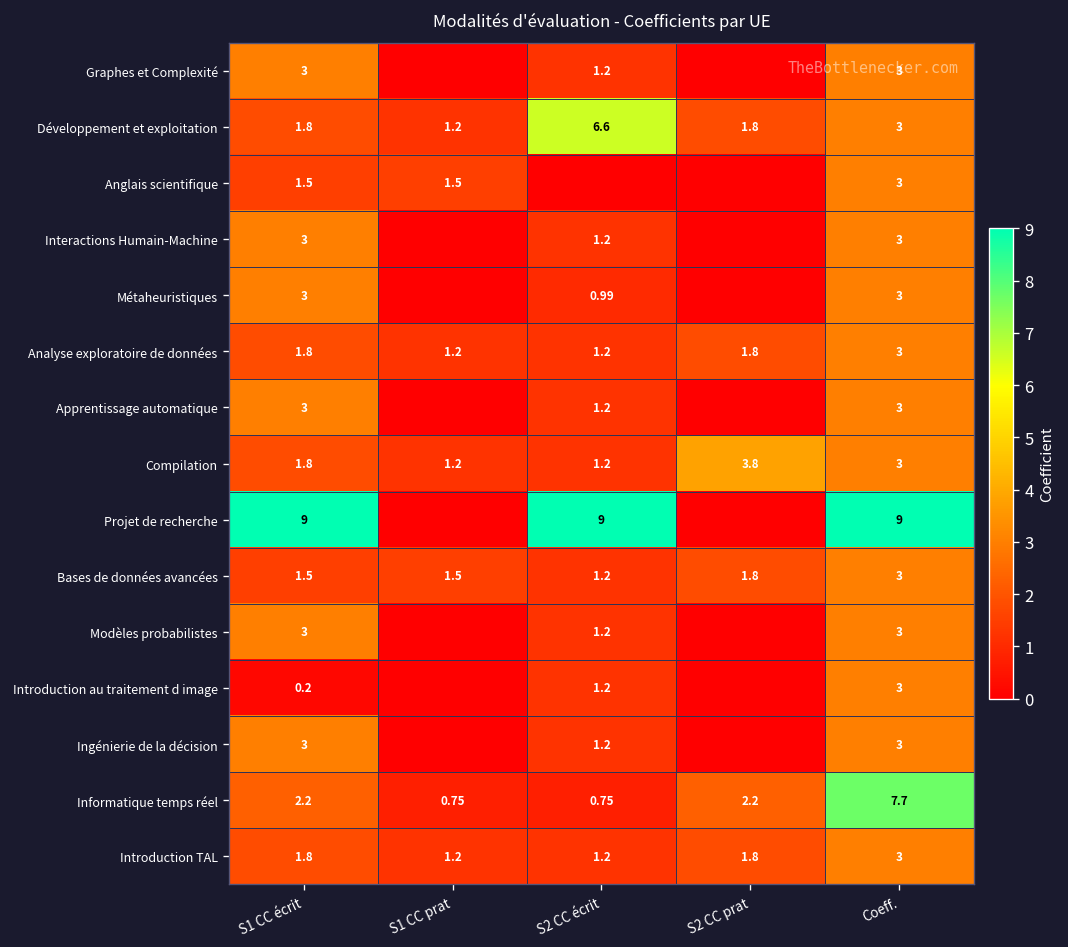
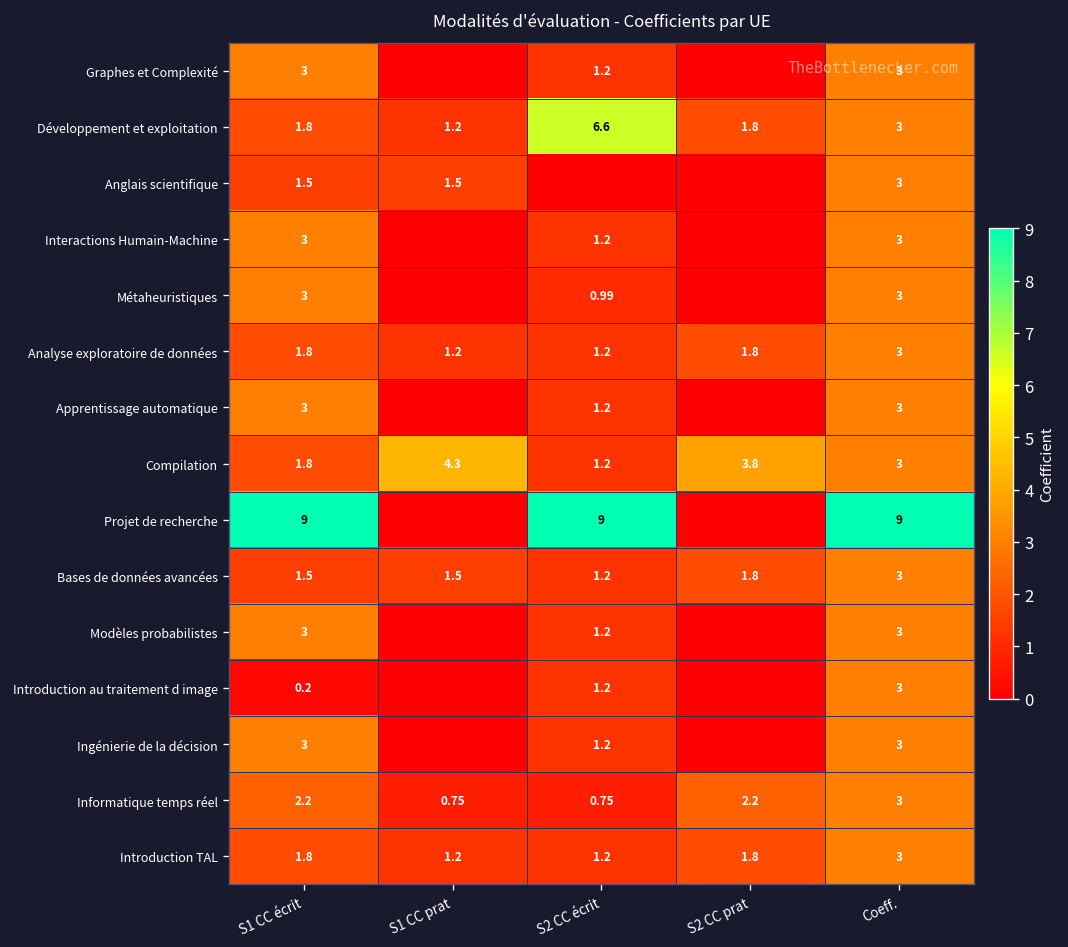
Compilation, S1 CC prat: 1.2 -> 4.3
Informatique temps réel, Coeff.: 7.7 -> 3
